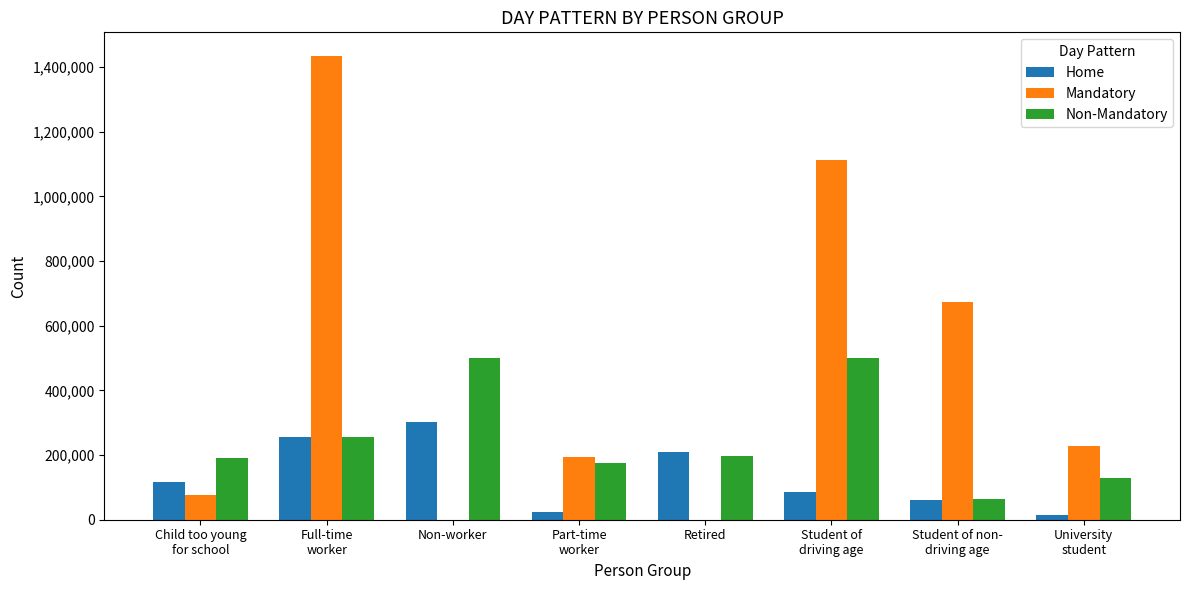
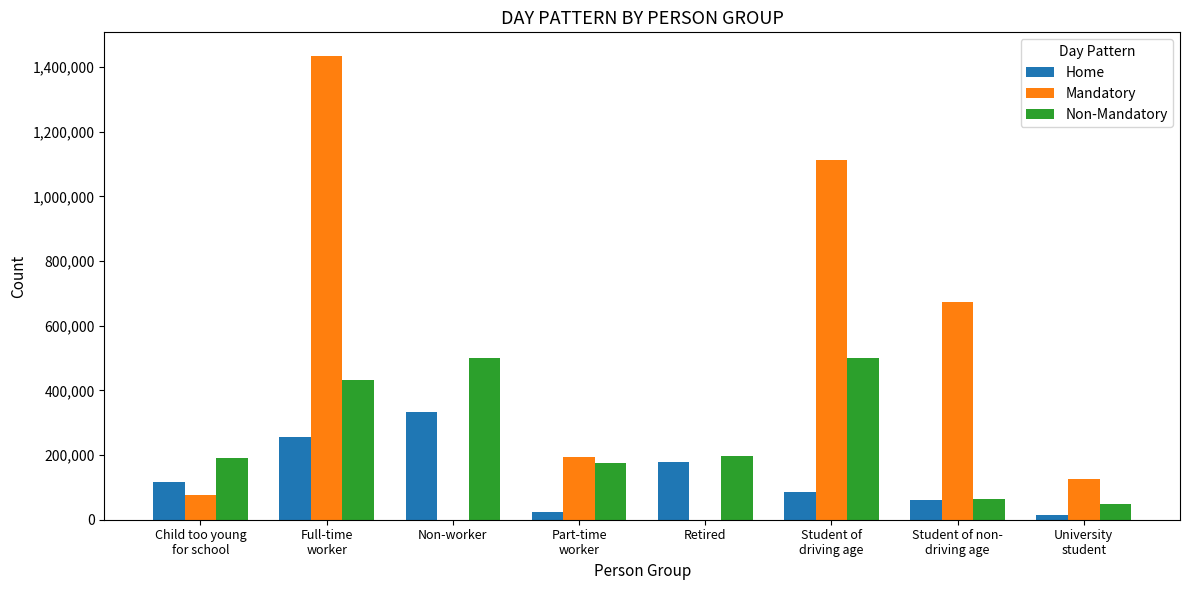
Non-Mandatory, Full-time worker: 260,000 -> 430,000
Home, Non-worker: 300,000 -> 330,000
Home, Retired: 210,000 -> 180,000
Mandatory, University student: 230,000 -> 130,000
Non-Mandatory, University student: 130,000 -> 50,000
